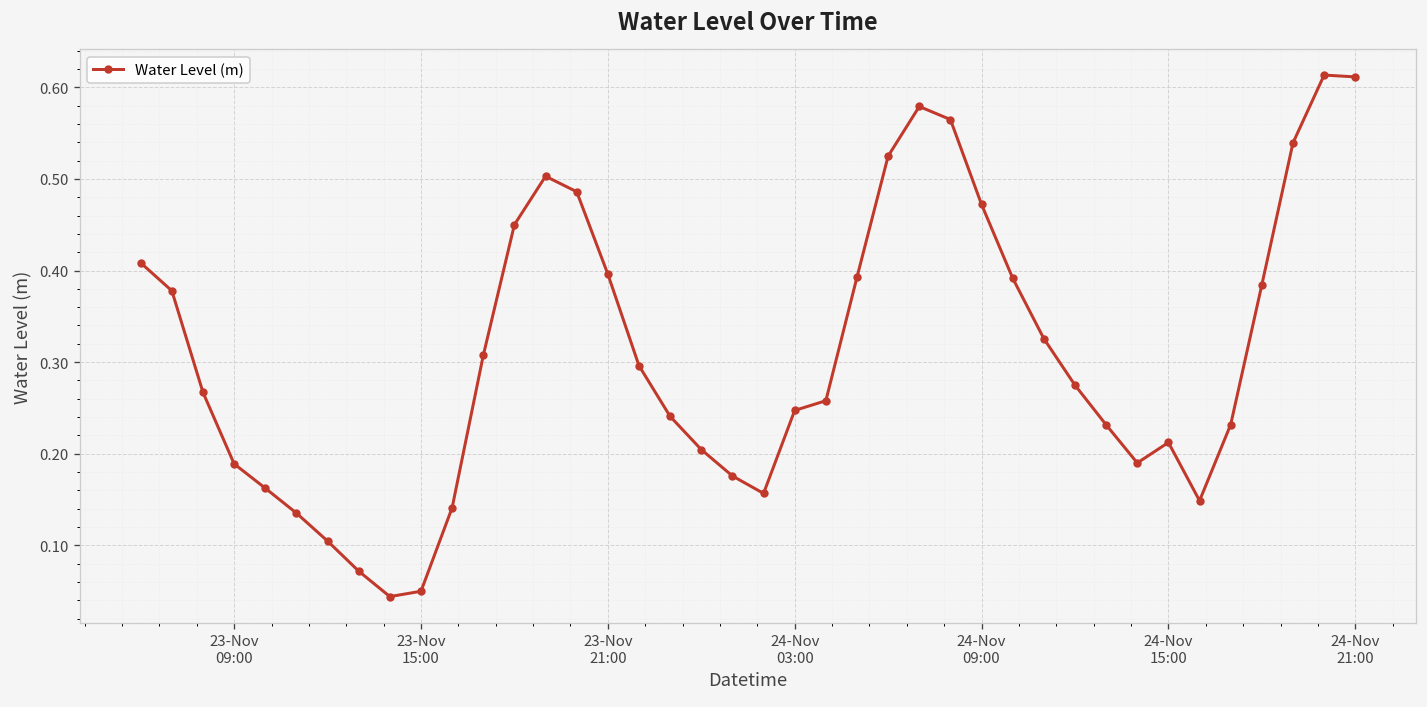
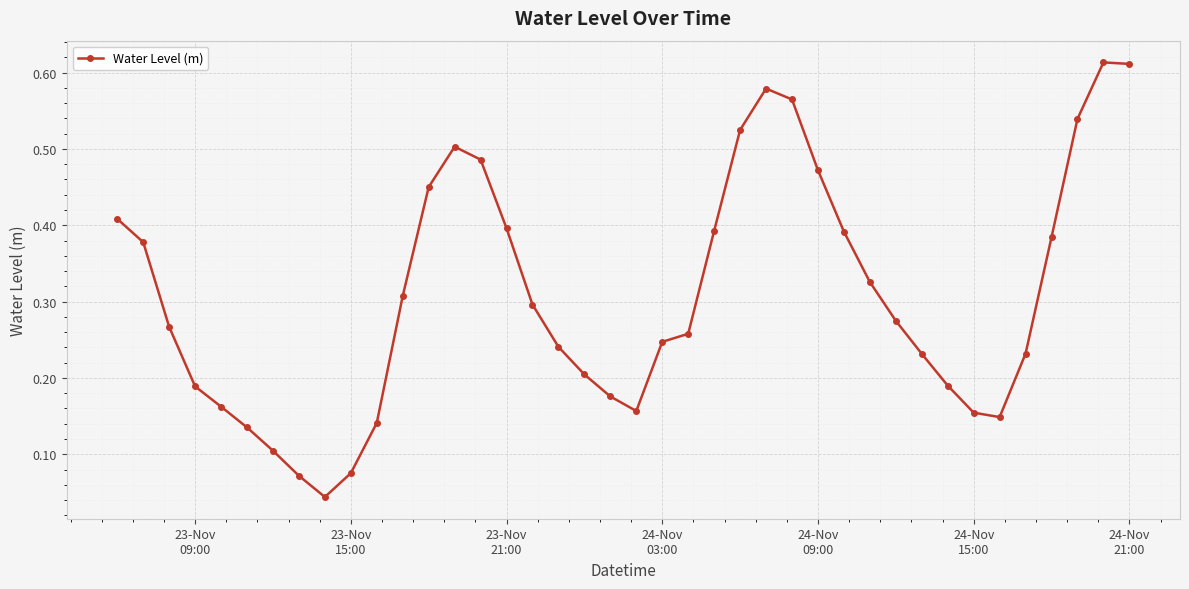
23-Nov 15:00: 0.05 -> 0.08
24-Nov 15:00: 0.21 -> 0.15
